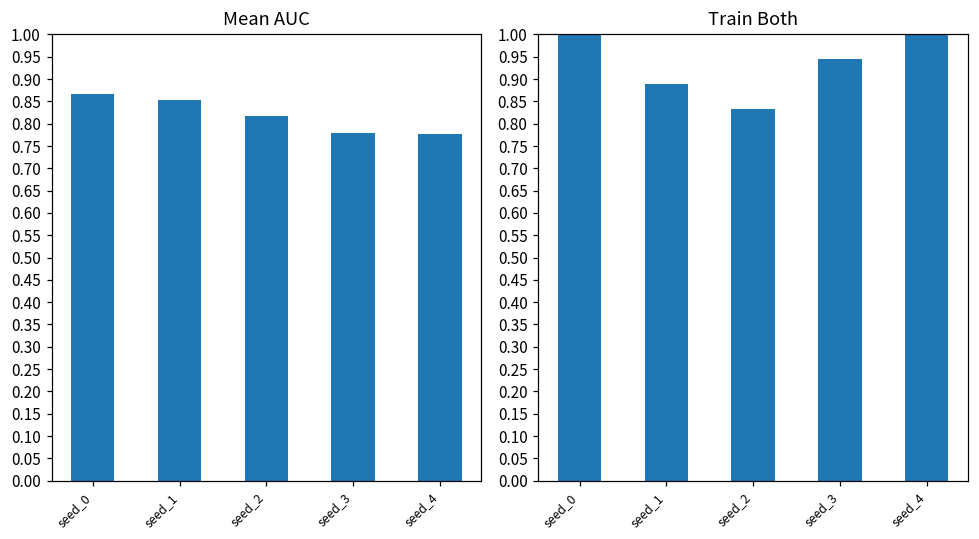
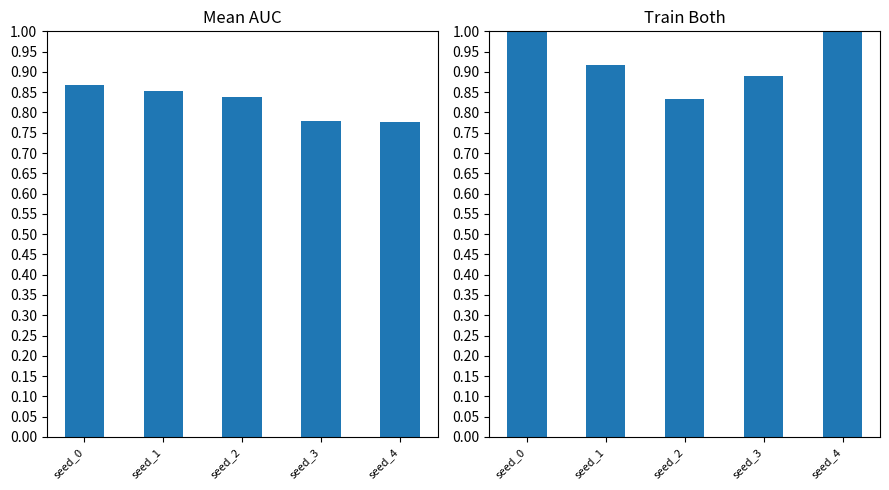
Mean AUC, seed_2: 0.82 -> 0.84
Train Both, seed_1: 0.89 -> 0.92
Train Both, seed_3: 0.94 -> 0.89
